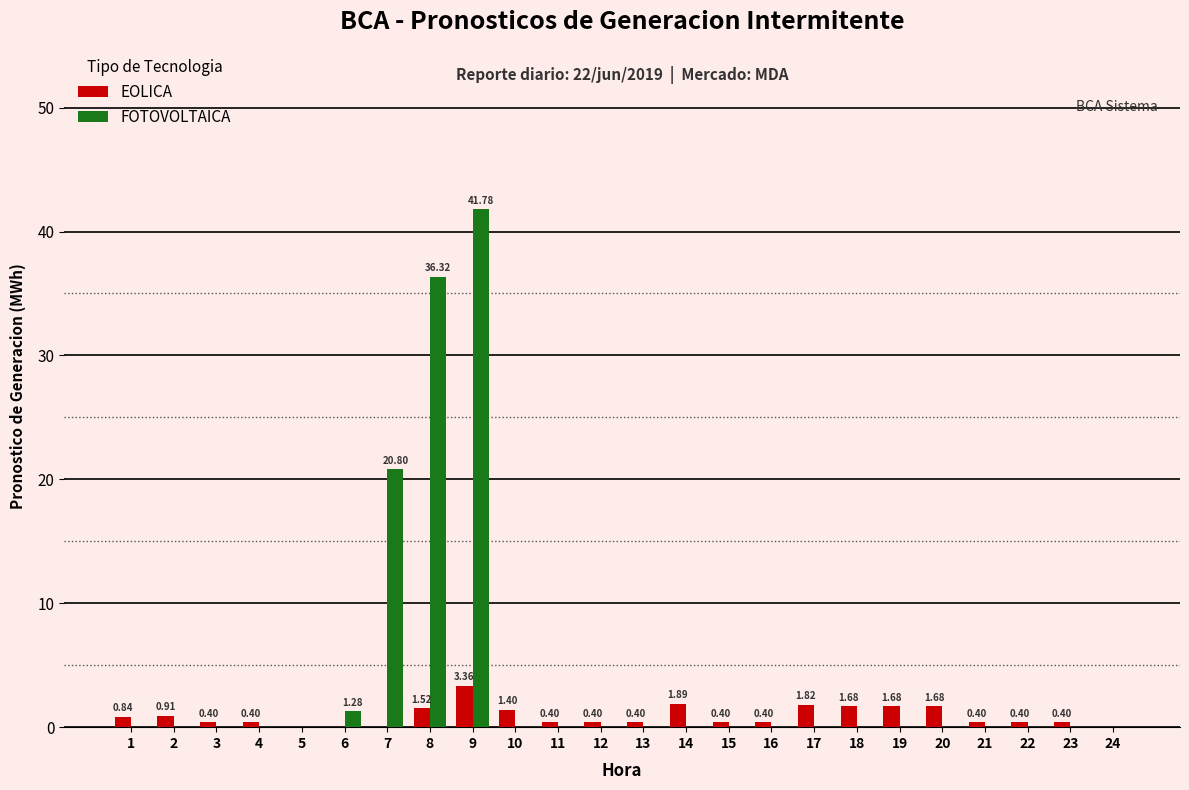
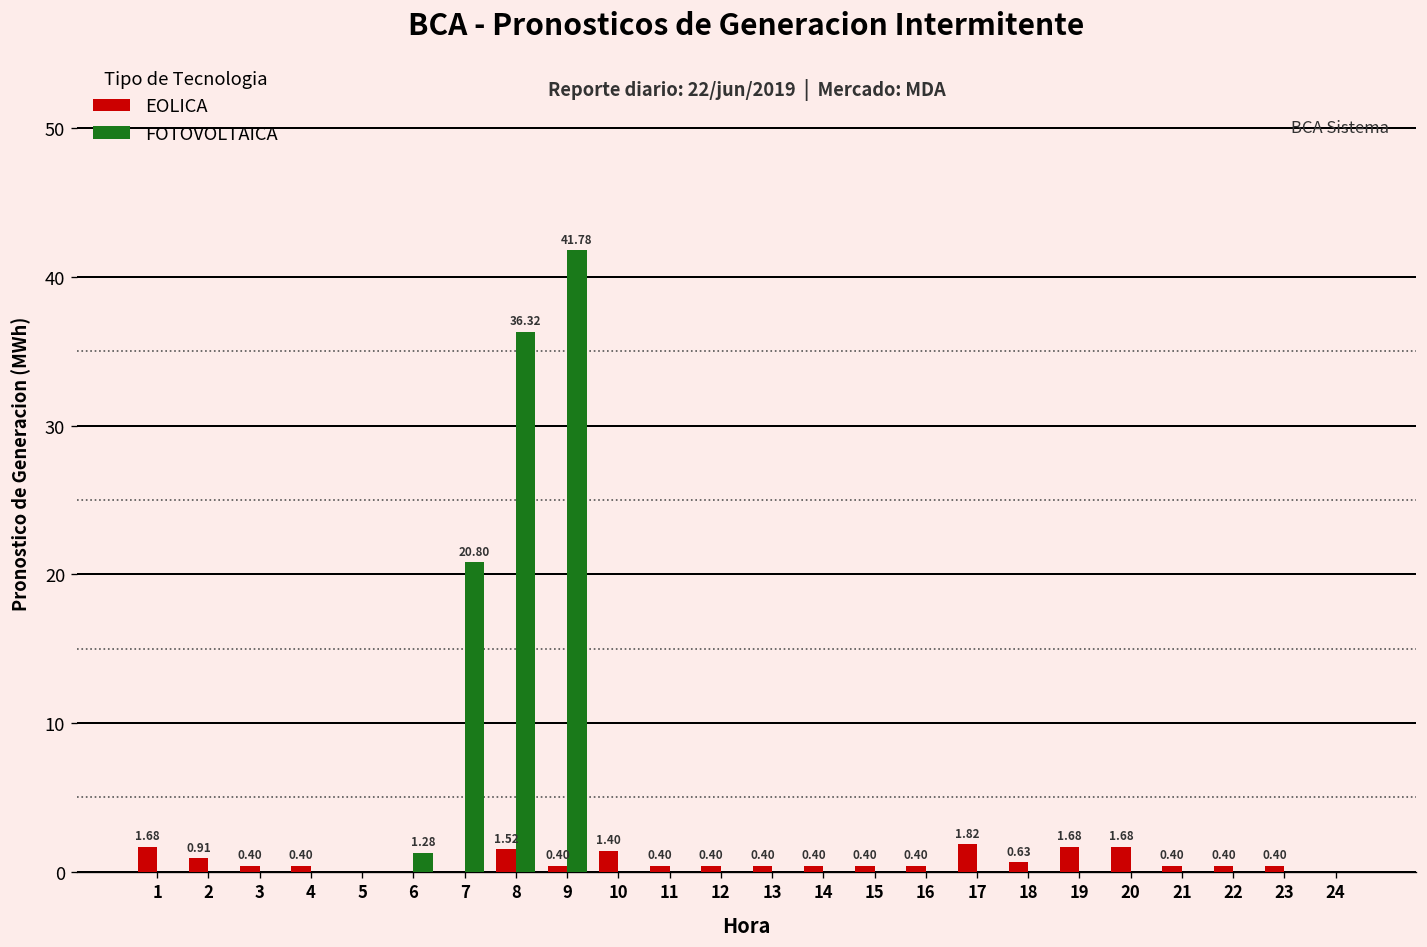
EOLICA, 1: 0.84 -> 1.68
EOLICA, 9: 3.36 -> 0.40
EOLICA, 14: 1.89 -> 0.40
EOLICA, 18: 1.68 -> 0.63
